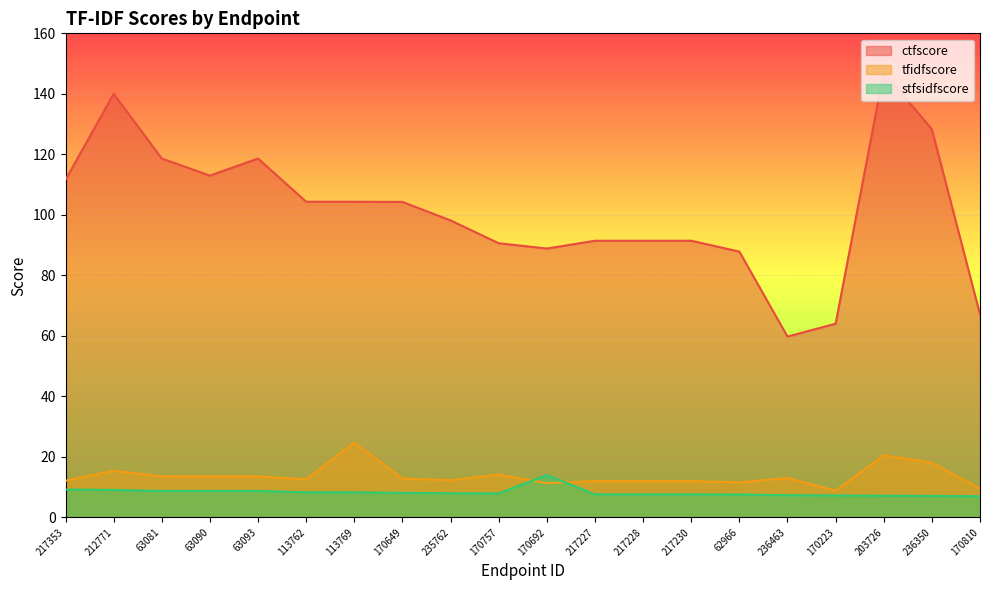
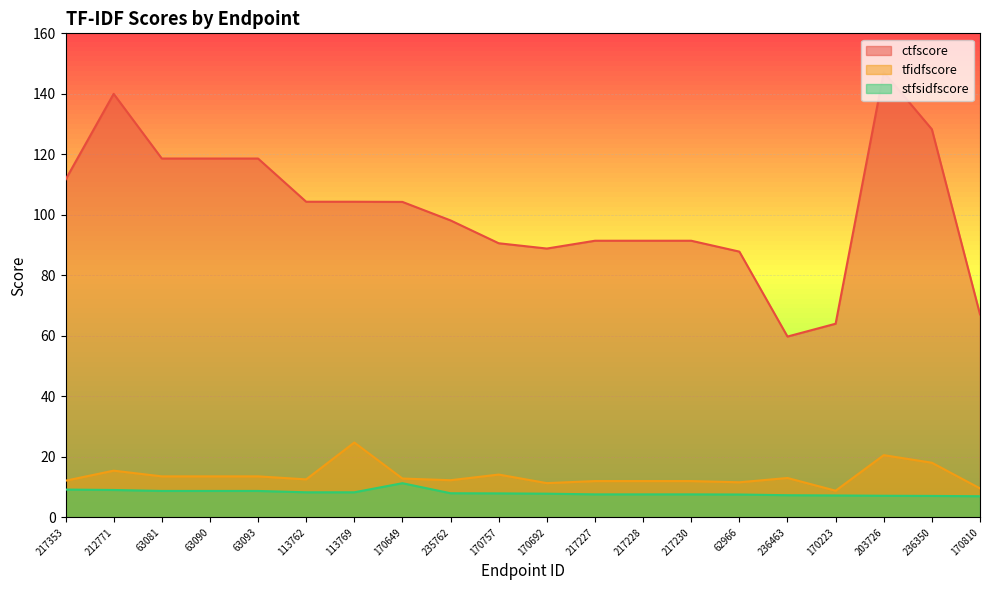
ctfscore, 63090: 113 -> 119
stfsidfscore, 170649: 8 -> 11
stfsidfscore, 170692: 14 -> 8
